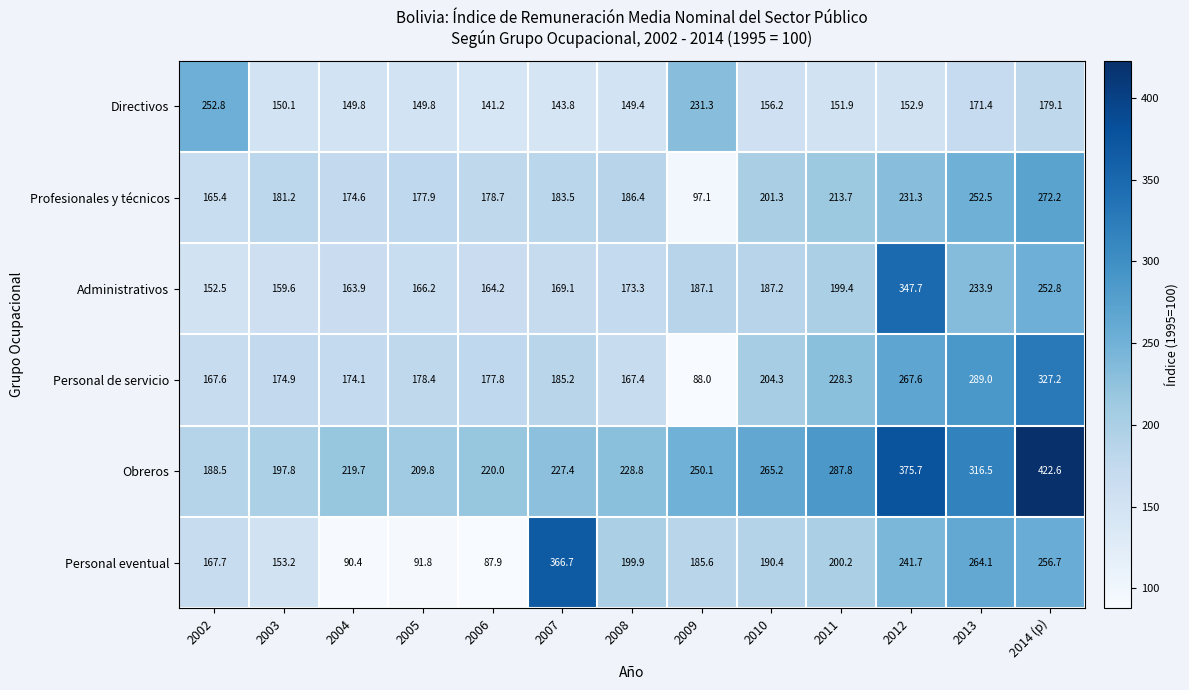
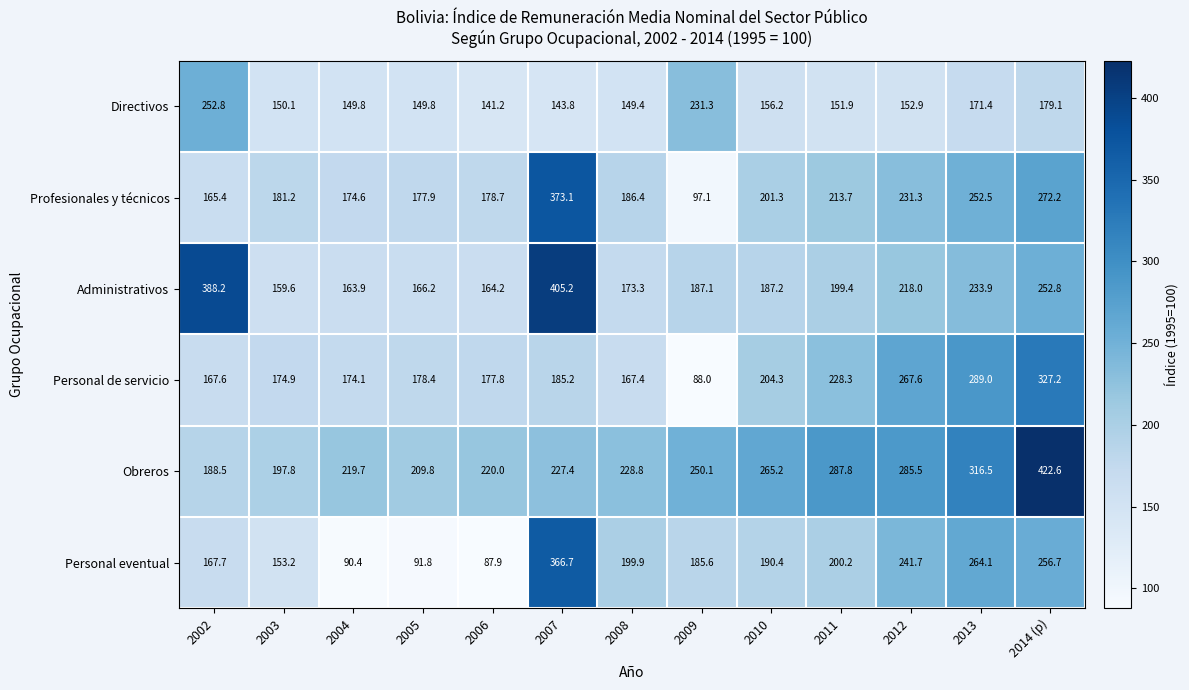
Profesionales y técnicos, 2007: 183.5 -> 373.1
Administrativos, 2002: 152.5 -> 388.2
Administrativos, 2007: 169.1 -> 405.2
Administrativos, 2012: 347.7 -> 218.0
Obreros, 2012: 375.7 -> 285.5
